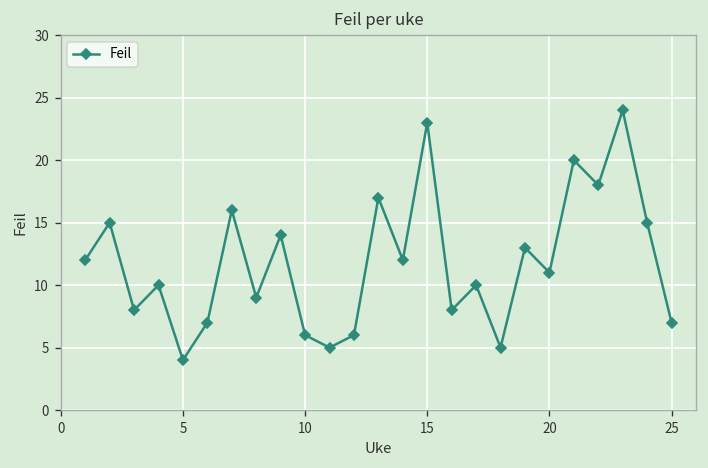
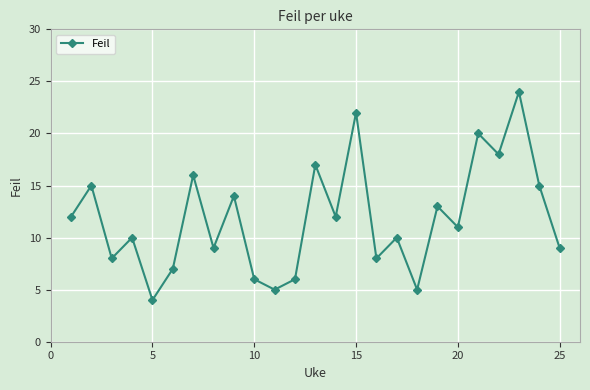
15: 23 -> 22
25: 7 -> 9
